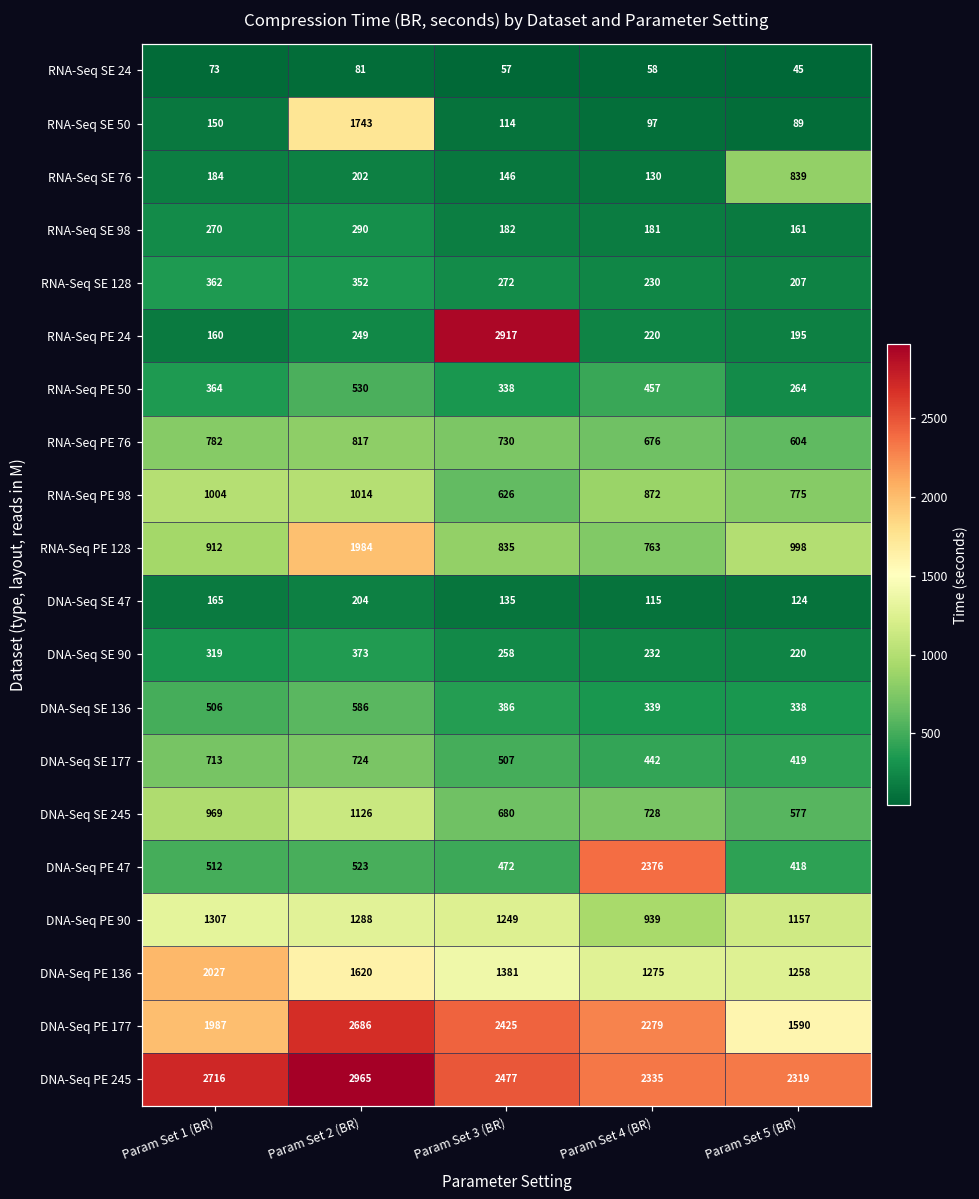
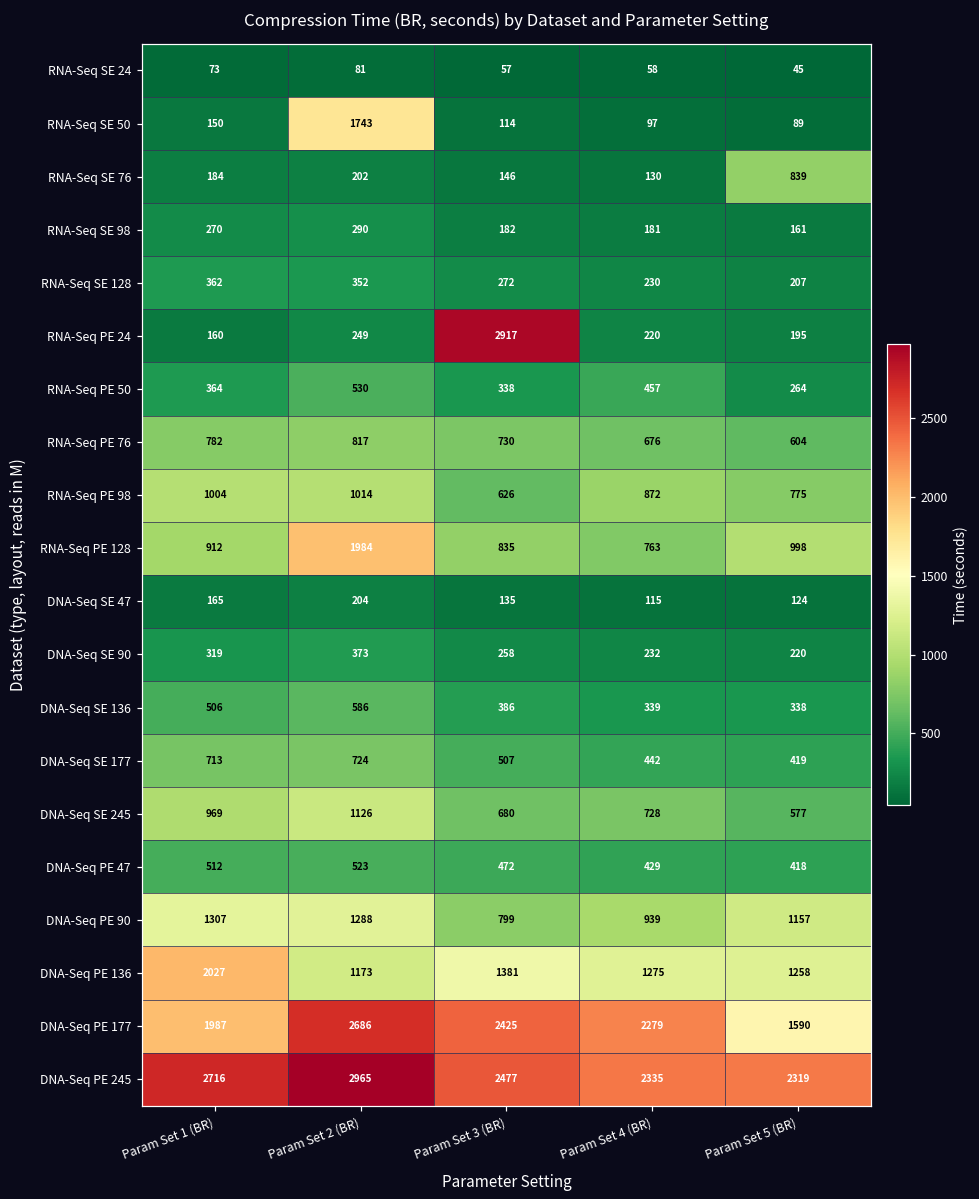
DNA-Seq PE 47, Param Set 4 (BR): 2376 -> 429
DNA-Seq PE 90, Param Set 3 (BR): 1249 -> 799
DNA-Seq PE 136, Param Set 2 (BR): 1620 -> 1173
